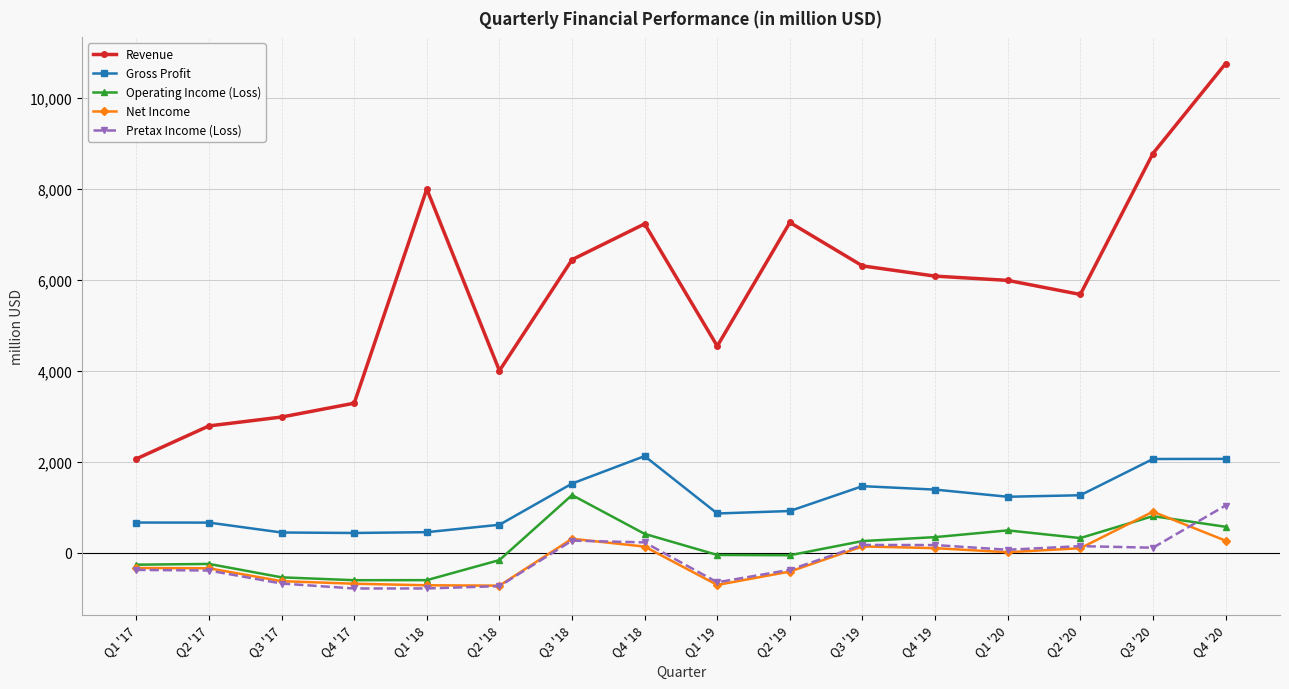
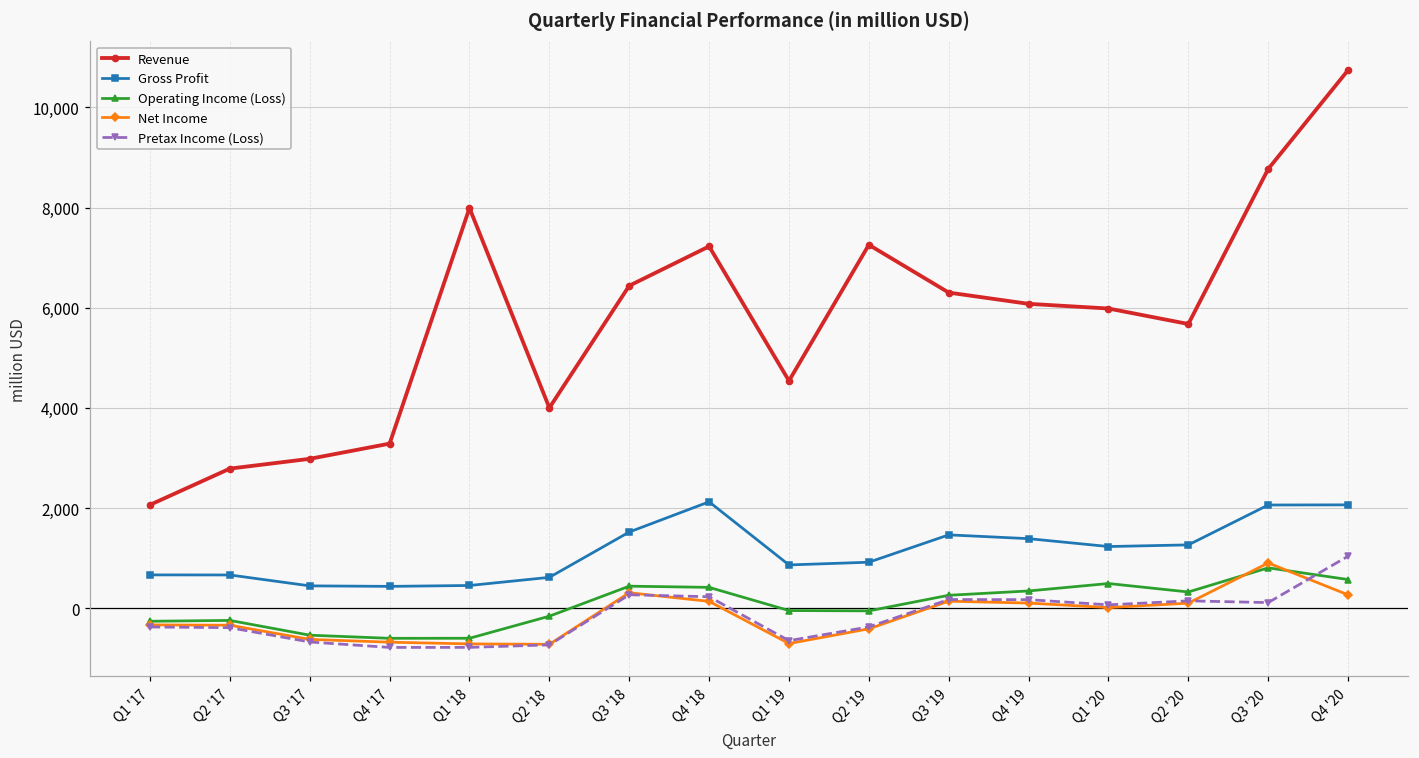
Operating Income (Loss), Q3 '18: 1,300 -> 400
